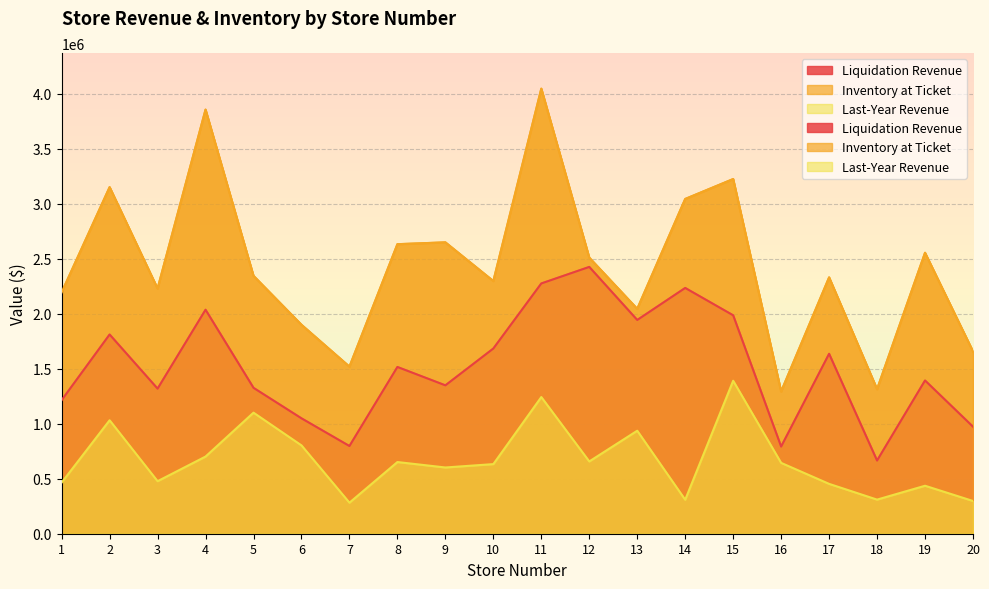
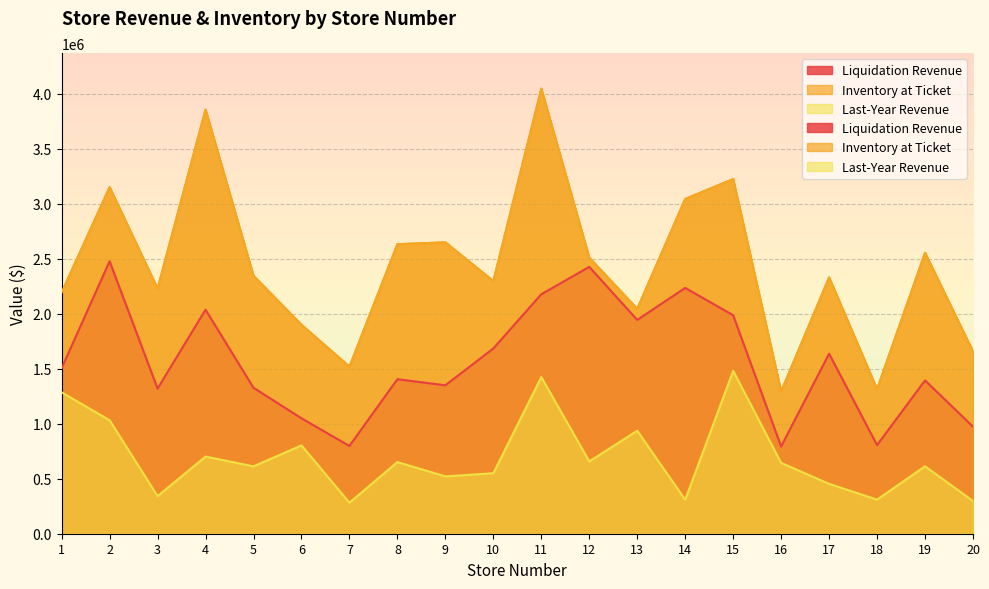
Liquidation Revenue, 1: 1210000 -> 1500000
Last-Year Revenue, 1: 470000 -> 1290000
Liquidation Revenue, 2: 1810000 -> 2480000
Last-Year Revenue, 3: 480000 -> 340000
Last-Year Revenue, 5: 1100000 -> 610000
Liquidation Revenue, 8: 1520000 -> 1400000
Last-Year Revenue, 9: 600000 -> 520000
Last-Year Revenue, 10: 630000 -> 550000
Liquidation Revenue, 11: 2280000 -> 2180000
Last-Year Revenue, 11: 1240000 -> 1420000
Last-Year Revenue, 15: 1390000 -> 1480000
Liquidation Revenue, 18: 670000 -> 810000
Last-Year Revenue, 19: 440000 -> 610000
